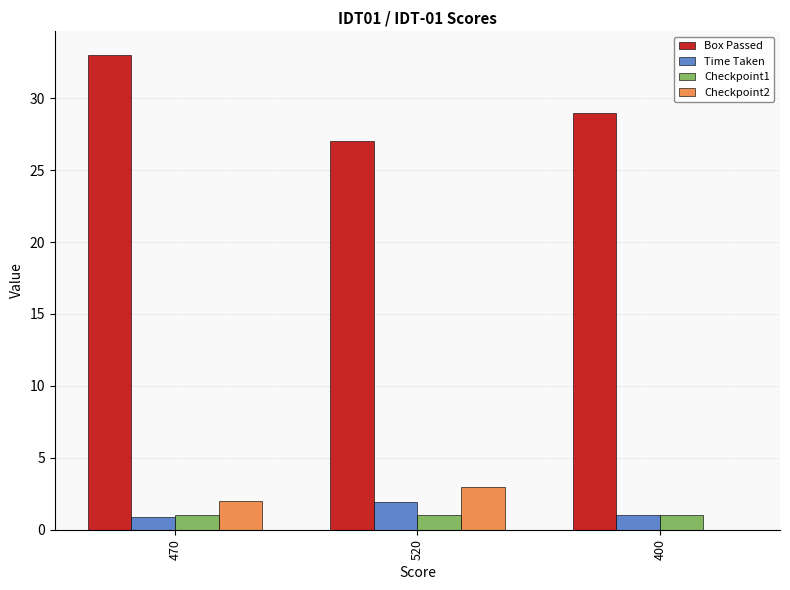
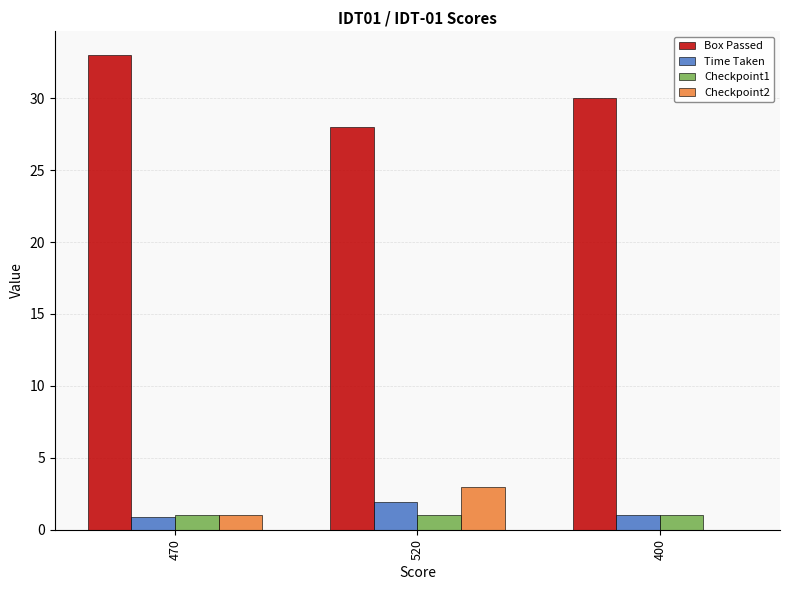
Checkpoint2, 470: 2 -> 1
Box Passed, 520: 27 -> 28
Box Passed, 400: 29 -> 30
